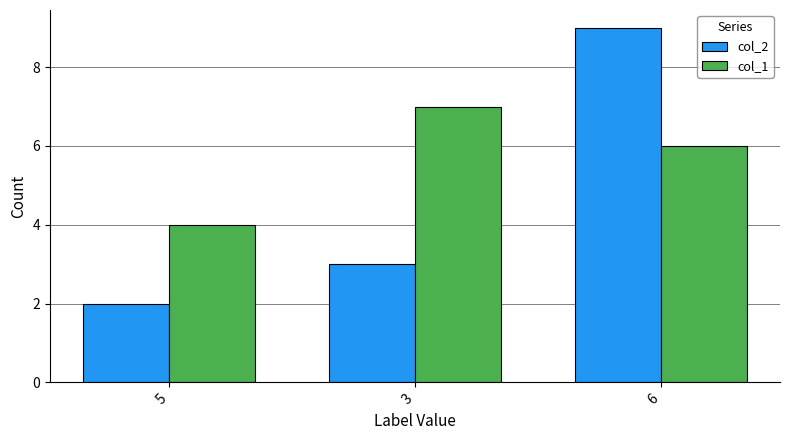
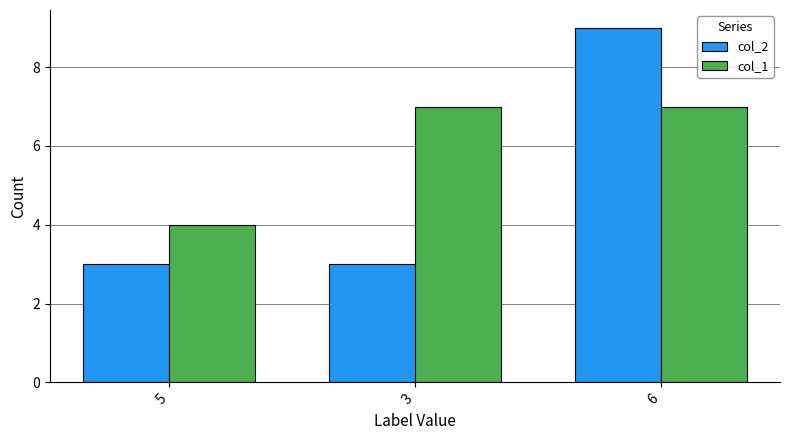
col_2, 5: 2 -> 3
col_1, 6: 6 -> 7
